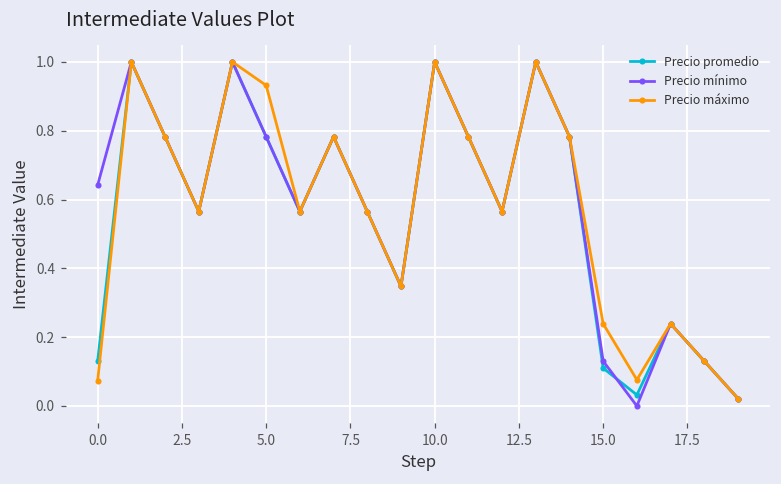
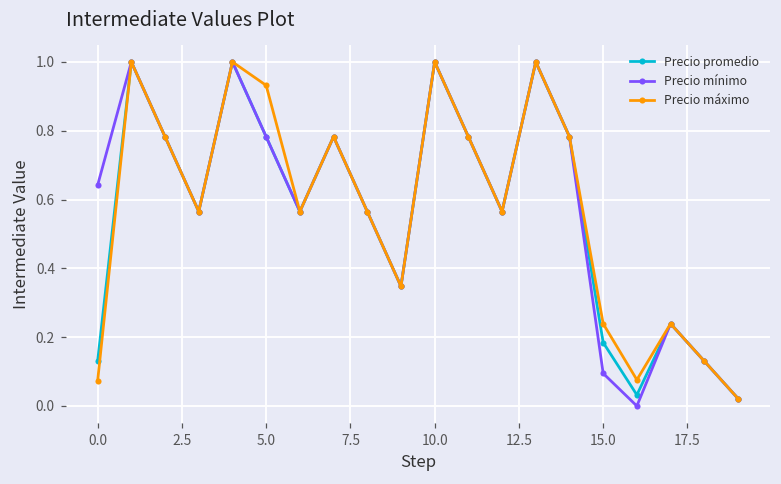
Precio promedio, 15.0: 0.11 -> 0.18
Precio mínimo, 15.0: 0.13 -> 0.09
